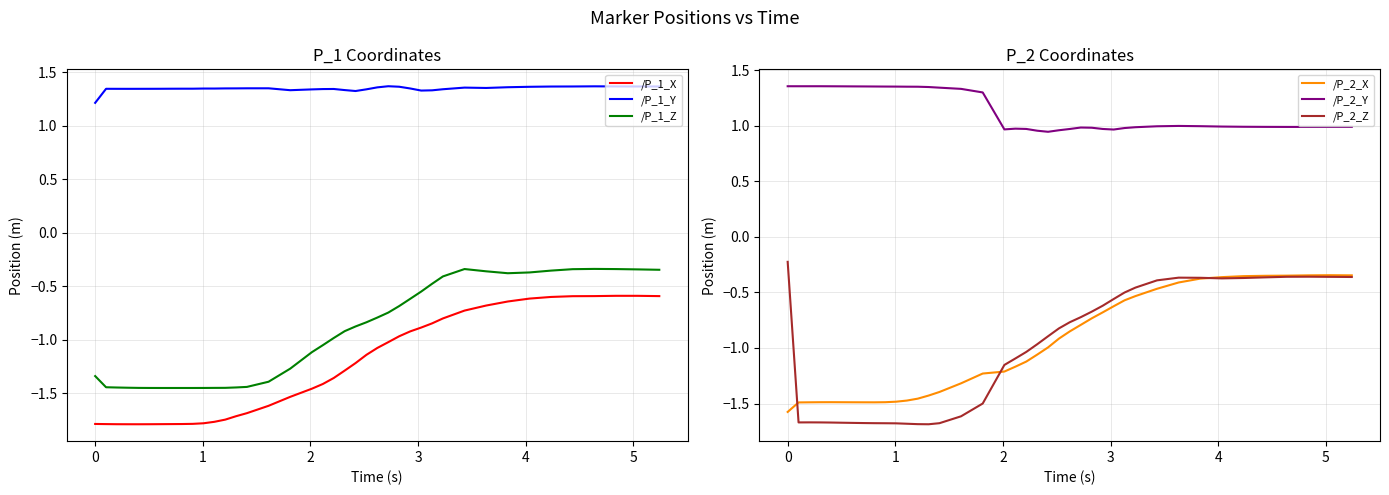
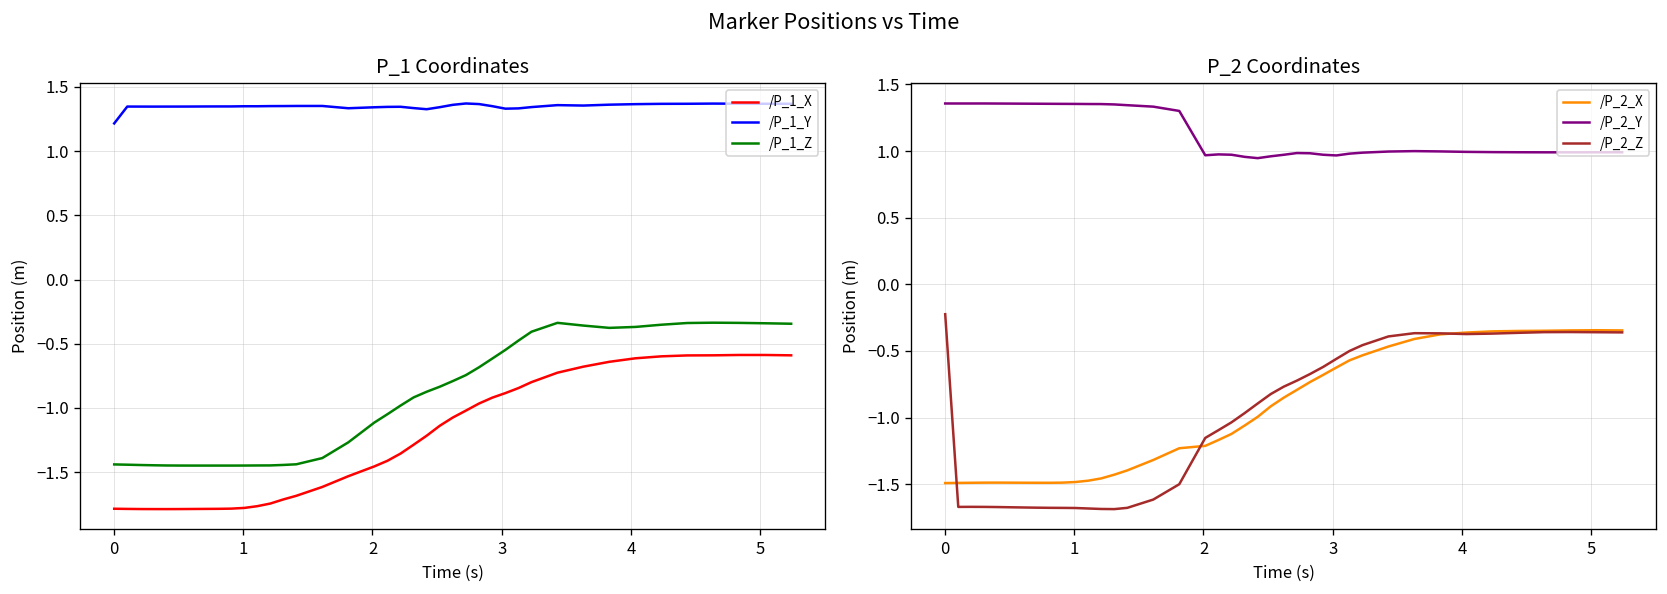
P_1 Coordinates, /P_1_Z, 0: -1.34 -> -1.44
P_2 Coordinates, /P_2_X, 0: -1.58 -> -1.49
